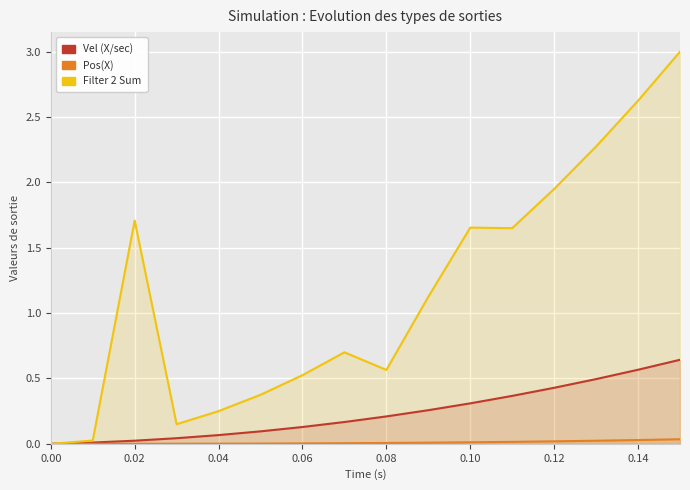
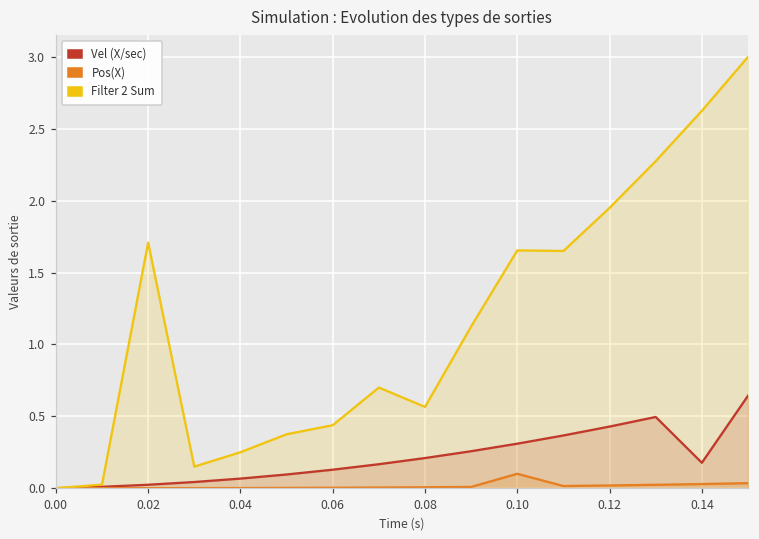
Filter 2 Sum, 0.06: 0.53 -> 0.44
Pos(X), 0.10: 0.01 -> 0.10
Vel (X/sec), 0.14: 0.57 -> 0.18
